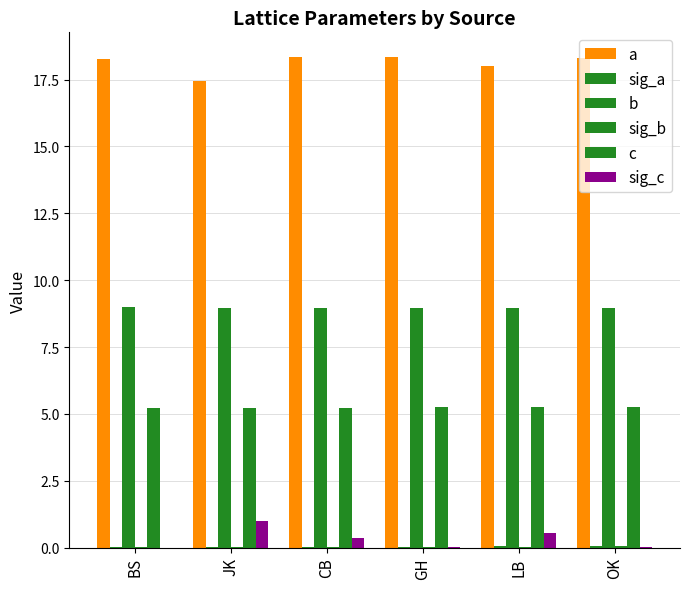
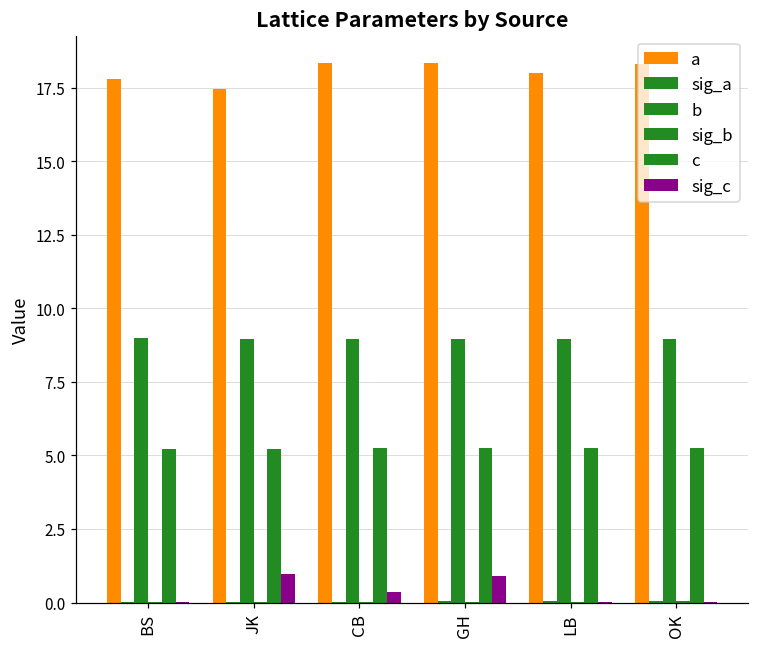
a, BS: 18.3 -> 17.8
sig_c, GH: 0.0 -> 0.9
sig_c, LB: 0.6 -> 0.0
